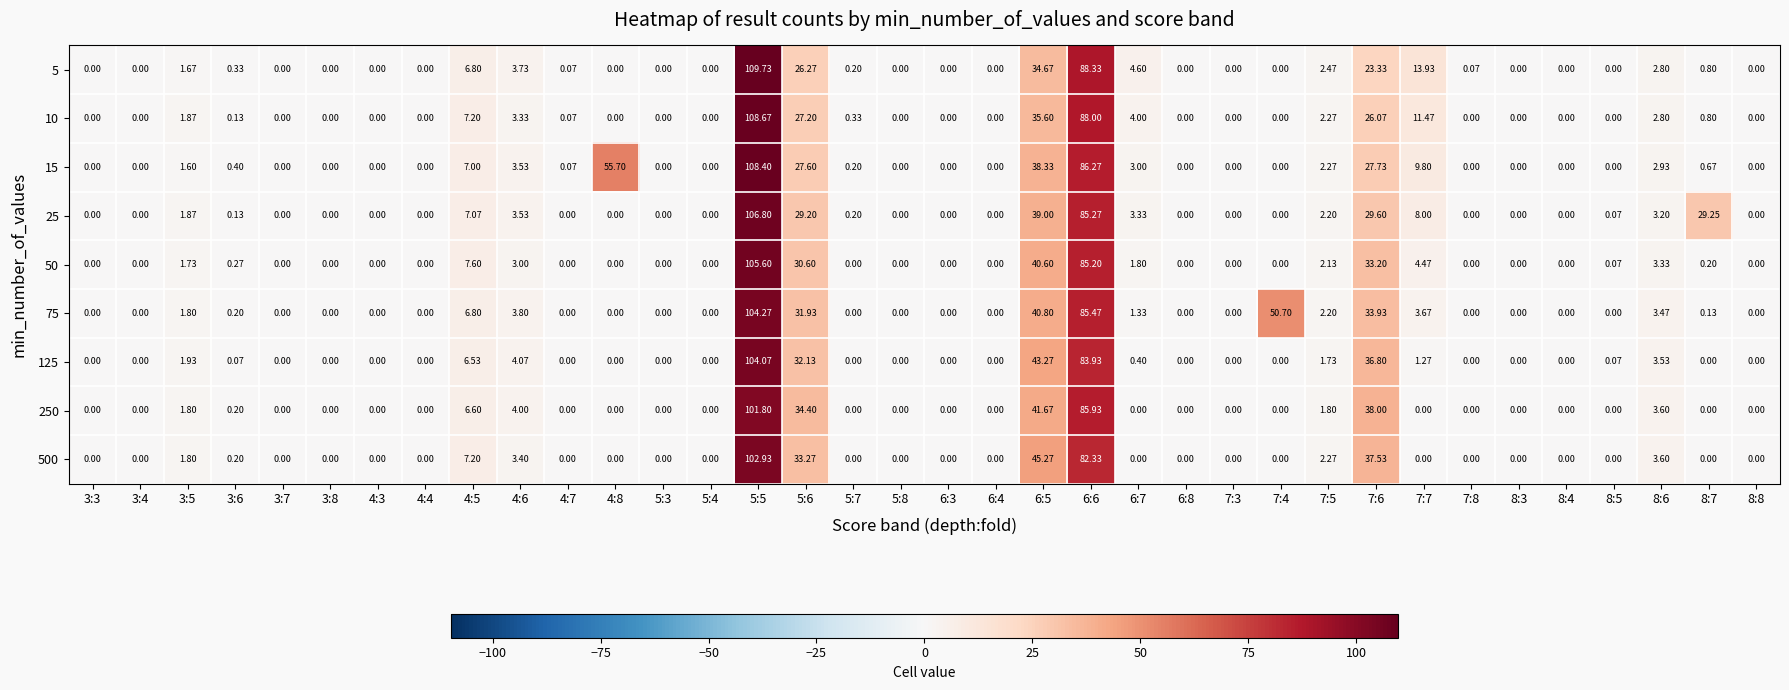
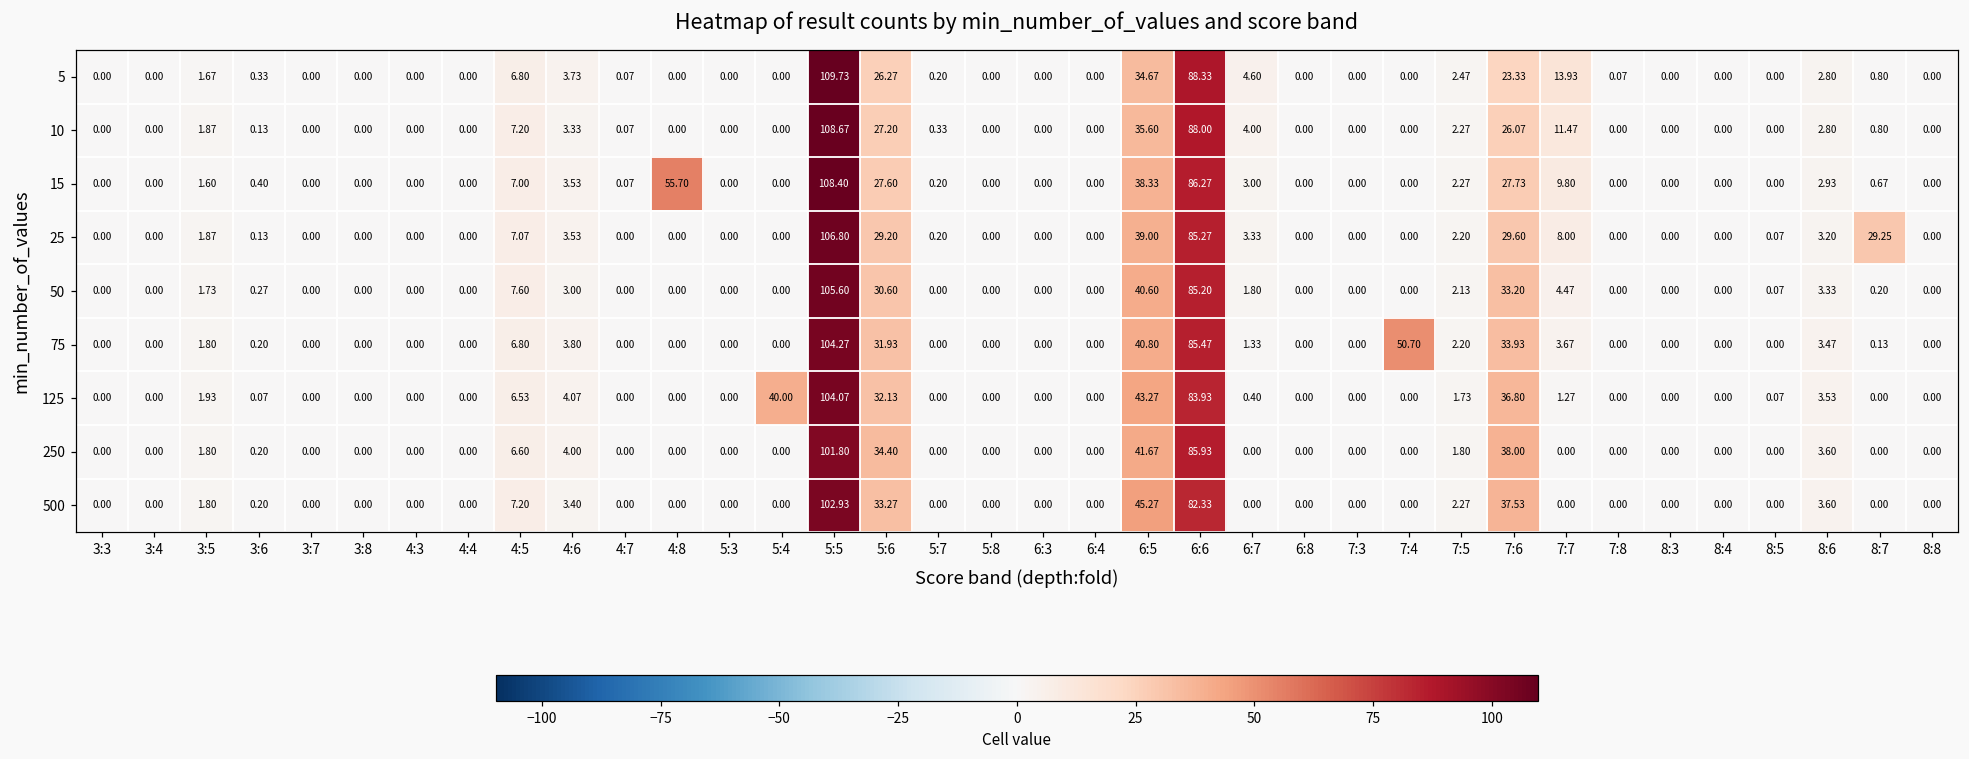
125, 5:4: 0.00 -> 40.00
